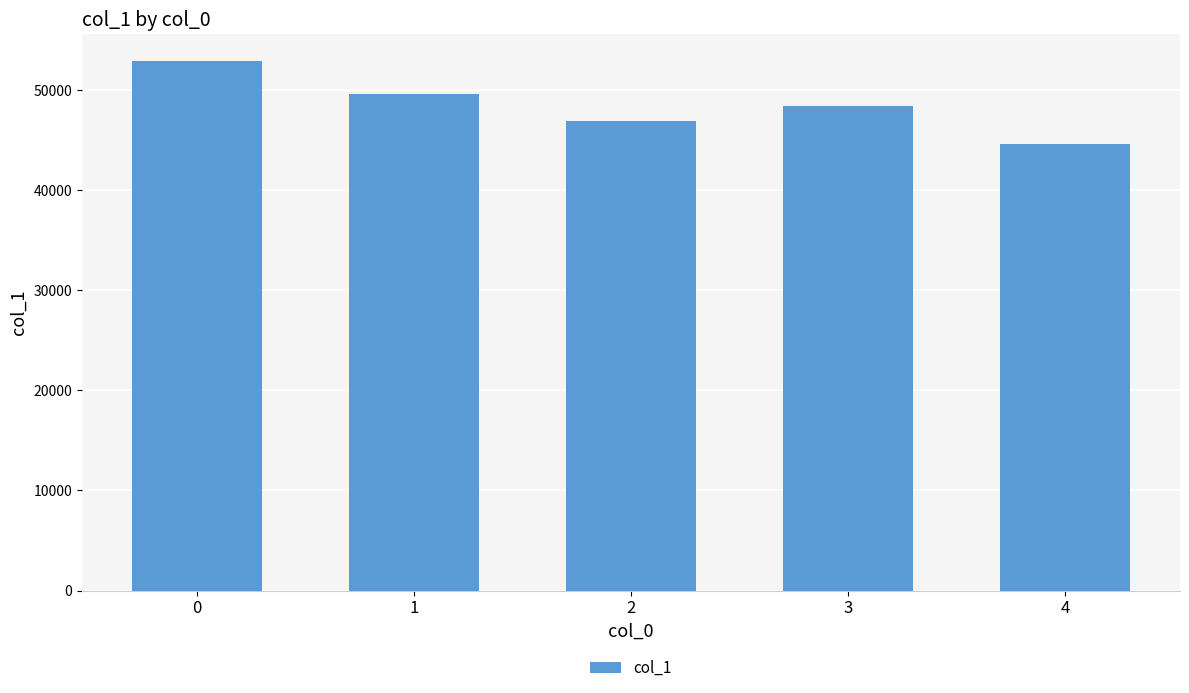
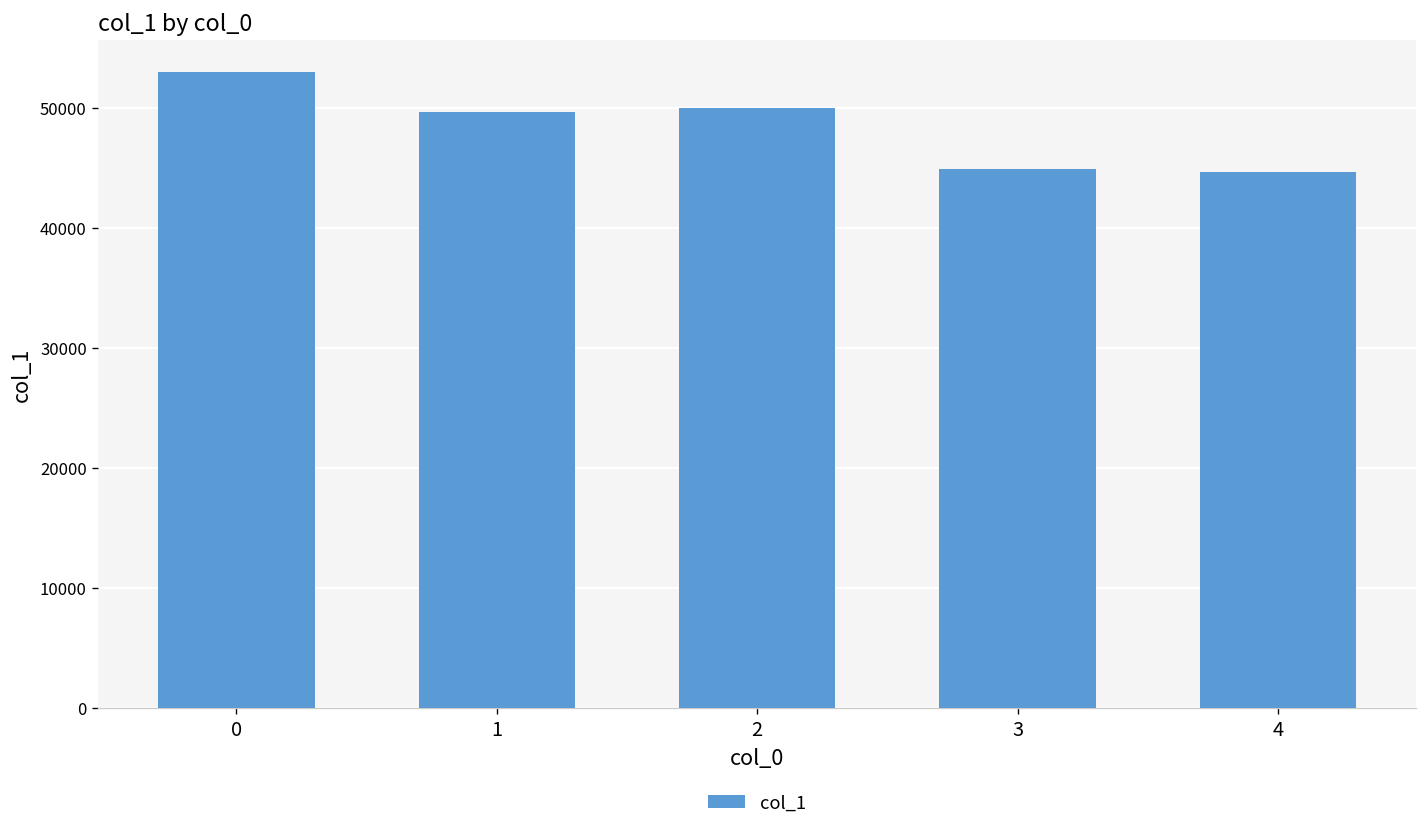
2: 47000 -> 50000
3: 48500 -> 44900
